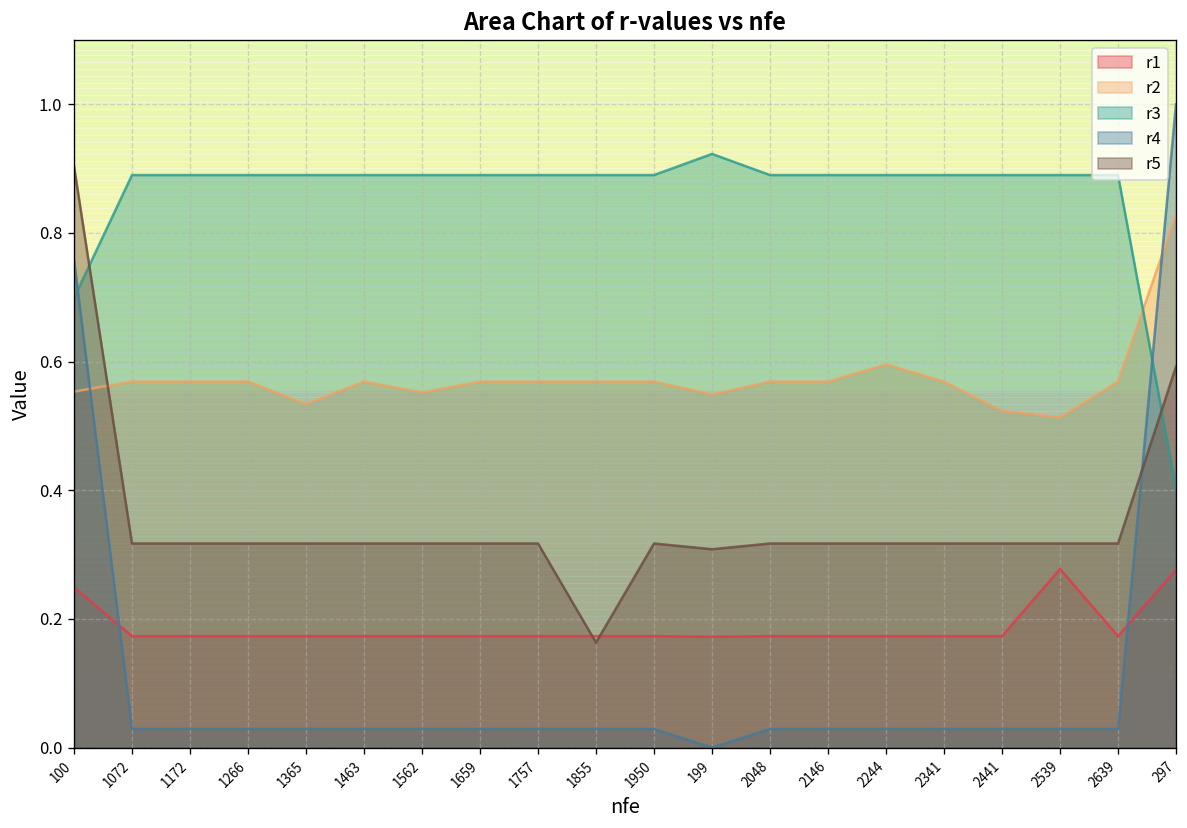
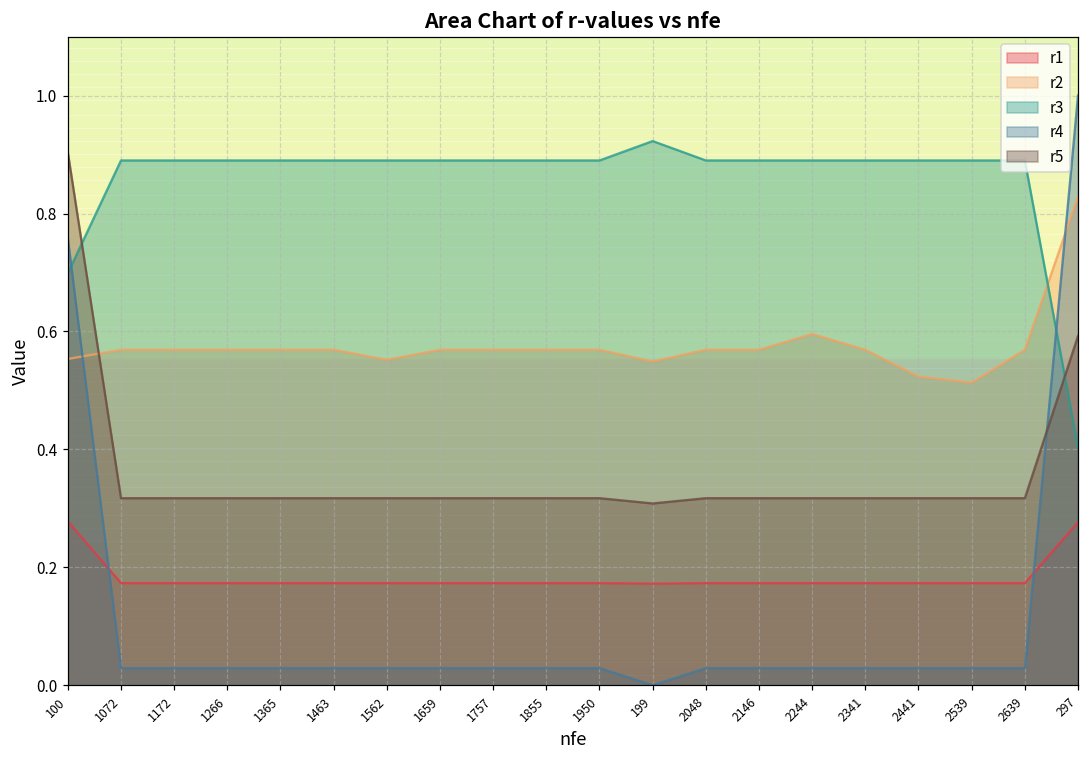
r1, 100: 0.25 -> 0.28
r2, 1365: 0.53 -> 0.57
r5, 1855: 0.16 -> 0.32
r1, 2539: 0.28 -> 0.17
